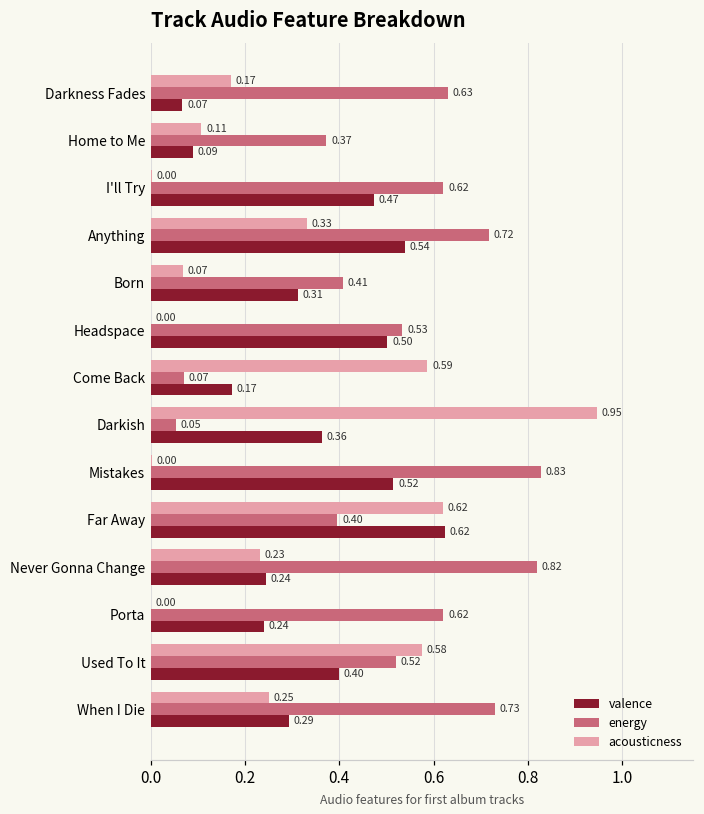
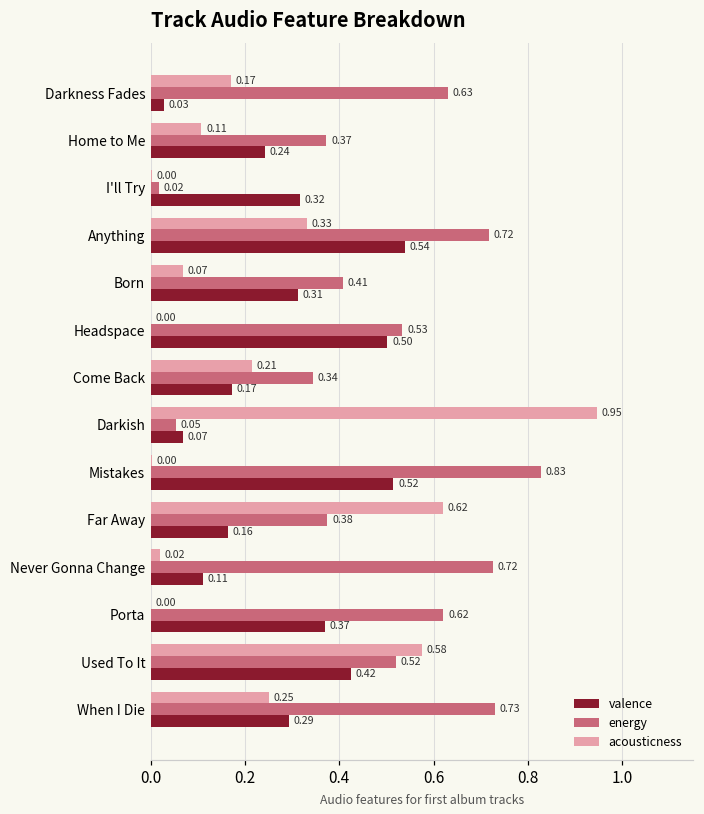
valence, Darkness Fades: 0.07 -> 0.03
valence, Home to Me: 0.09 -> 0.24
energy, I'll Try: 0.62 -> 0.02
valence, I'll Try: 0.47 -> 0.32
acousticness, Come Back: 0.59 -> 0.21
energy, Come Back: 0.07 -> 0.34
valence, Darkish: 0.36 -> 0.07
energy, Far Away: 0.40 -> 0.38
valence, Far Away: 0.62 -> 0.16
acousticness, Never Gonna Change: 0.23 -> 0.02
energy, Never Gonna Change: 0.82 -> 0.72
valence, Never Gonna Change: 0.24 -> 0.11
valence, Porta: 0.24 -> 0.37
valence, Used To It: 0.40 -> 0.42
